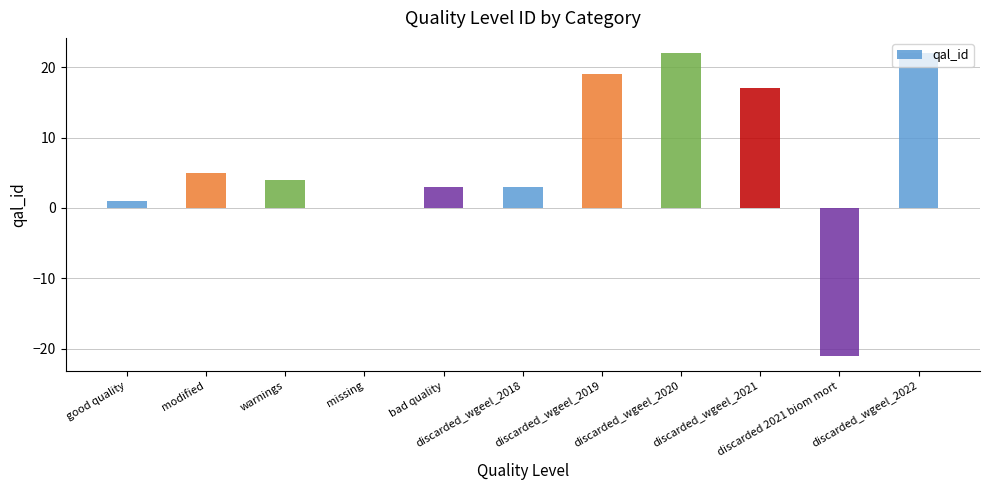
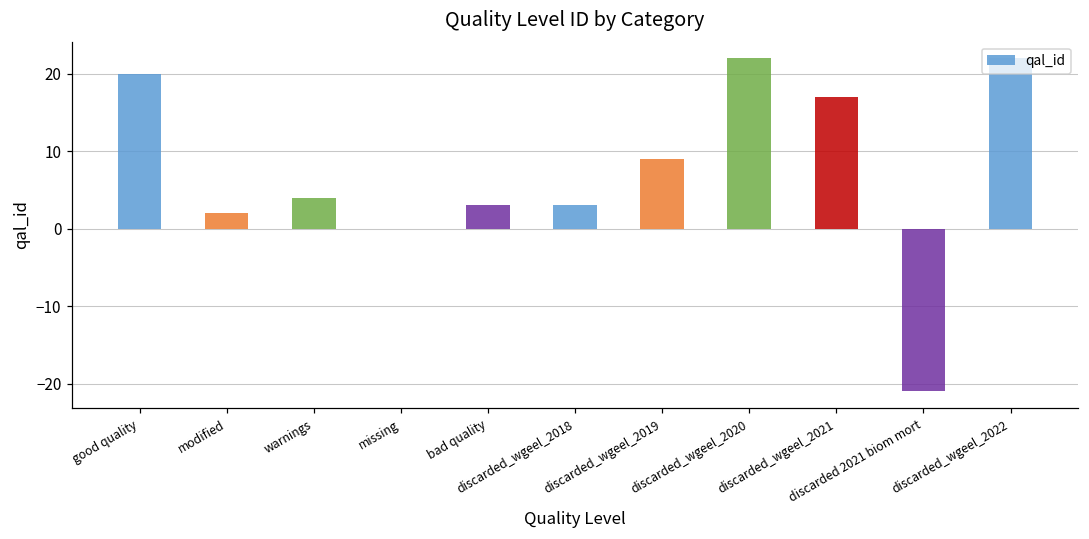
good quality: 1 -> 20
modified: 5 -> 2
discarded_wgeel_2019: 19 -> 9
